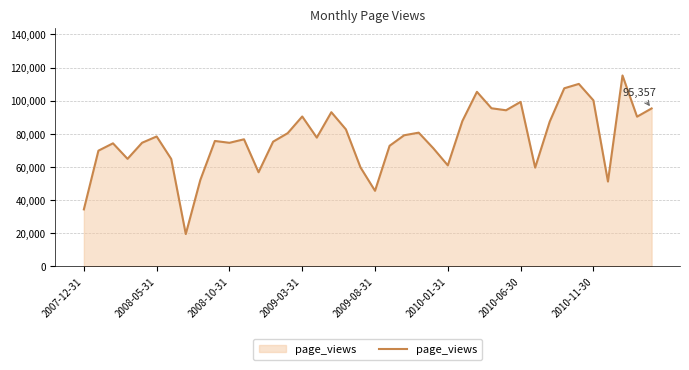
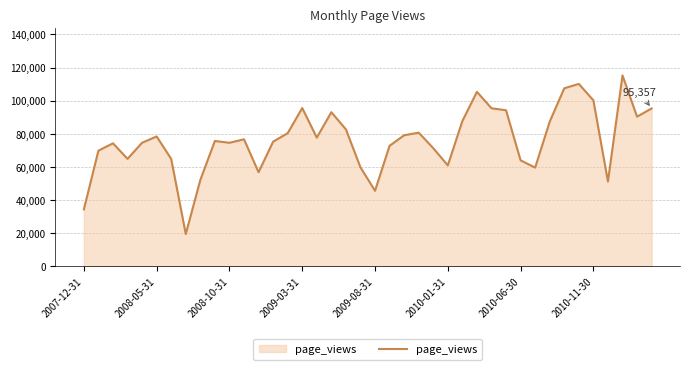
2009-03-31: 91,000 -> 96,000
2010-06-30: 99,000 -> 64,000
